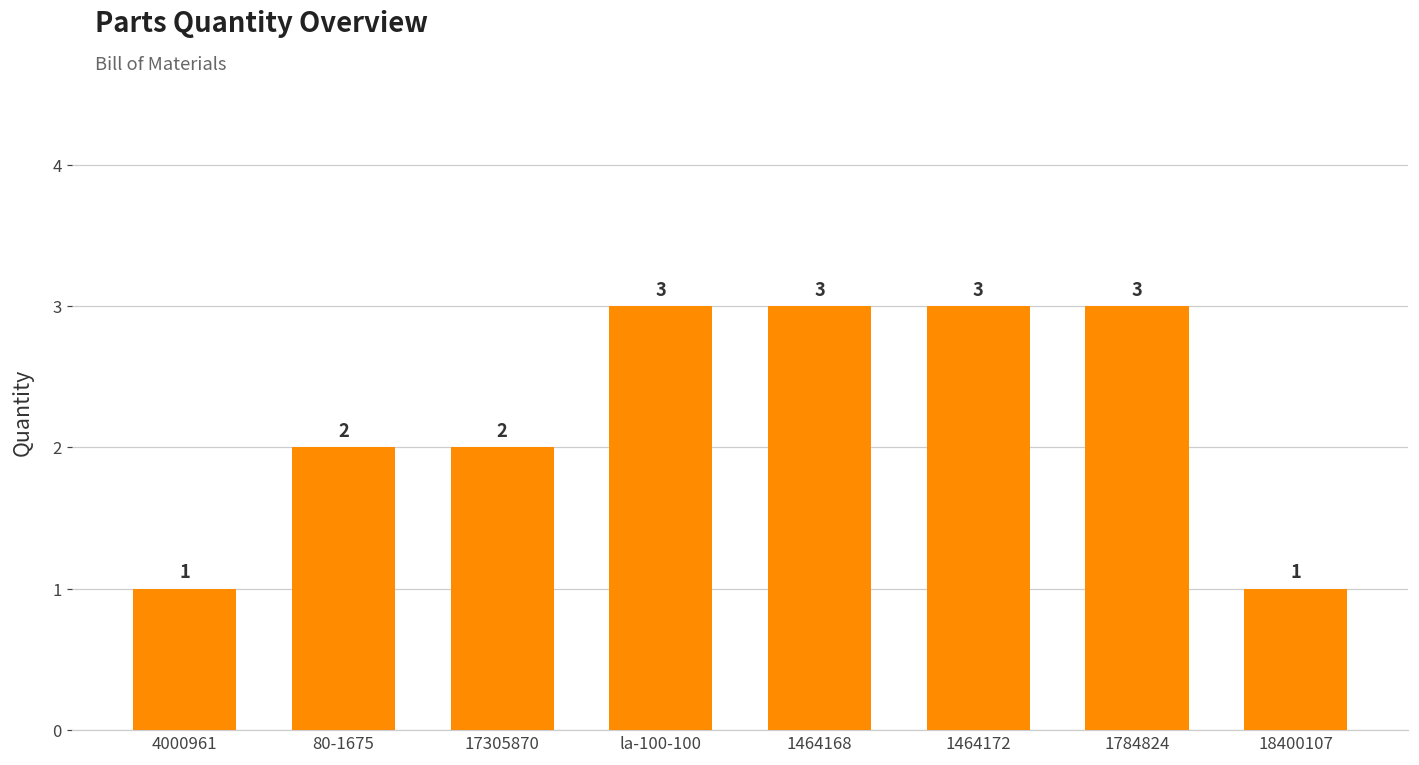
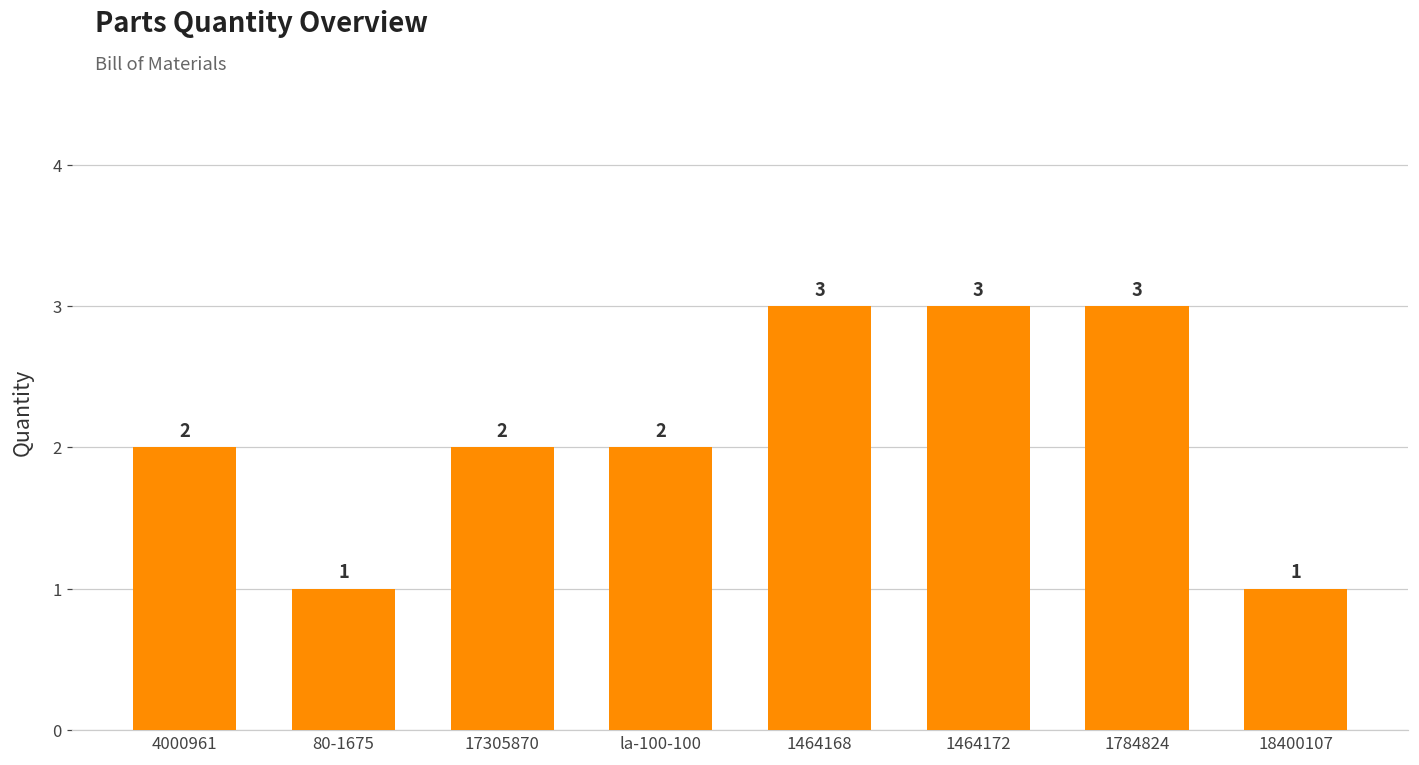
4000961: 1 -> 2
80-1675: 2 -> 1
la-100-100: 3 -> 2
